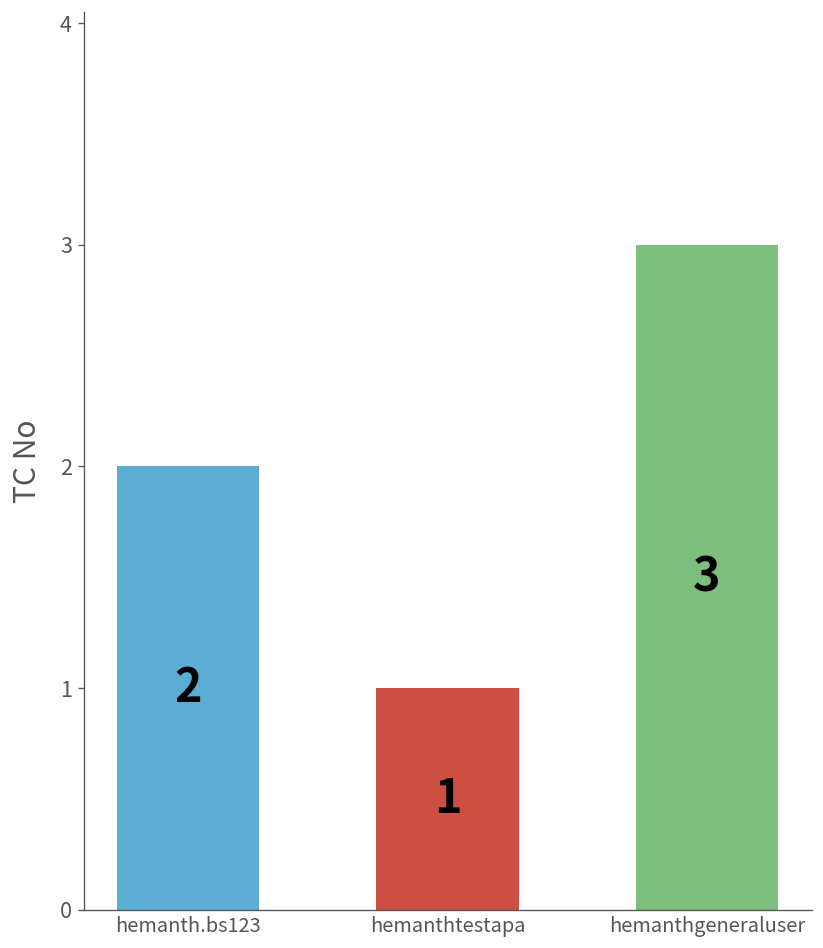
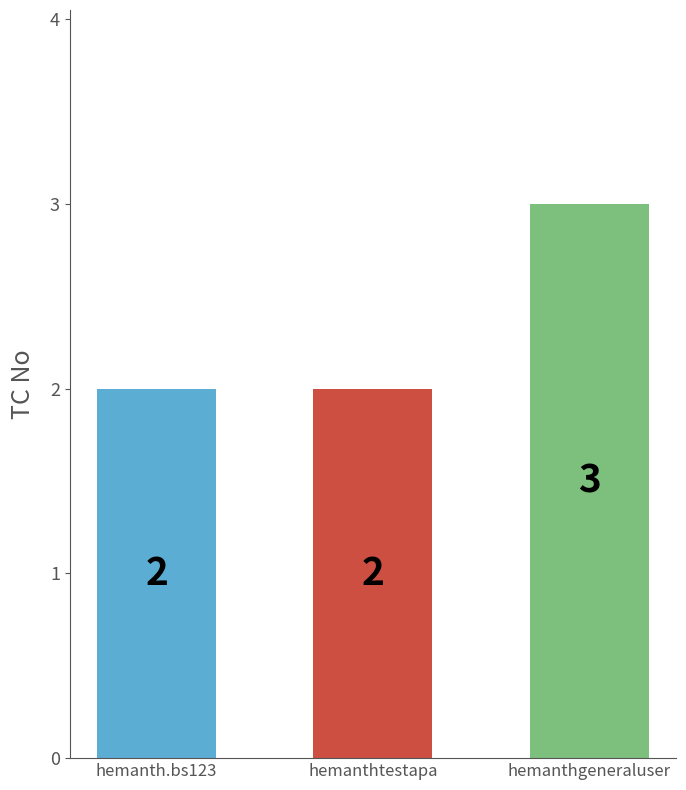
hemanthtestapa: 1 -> 2
